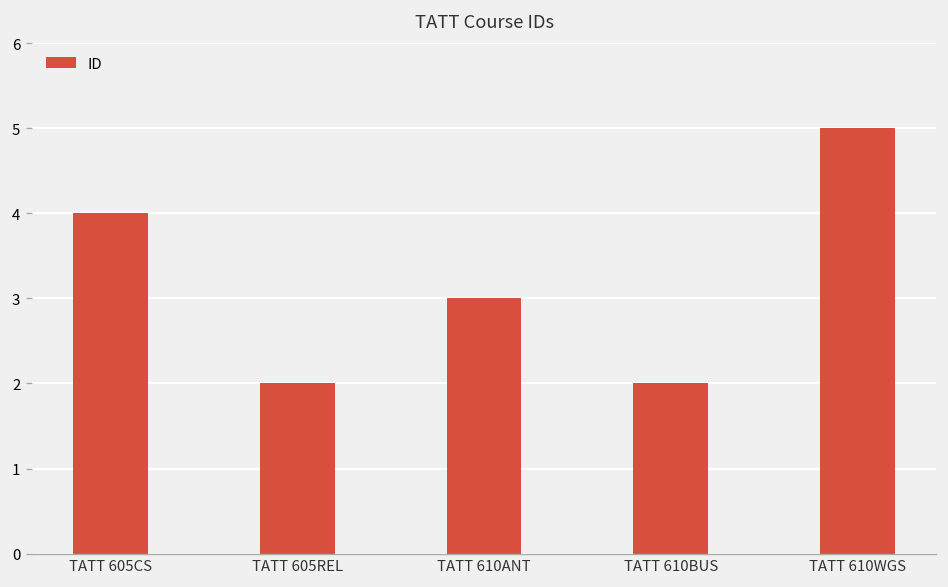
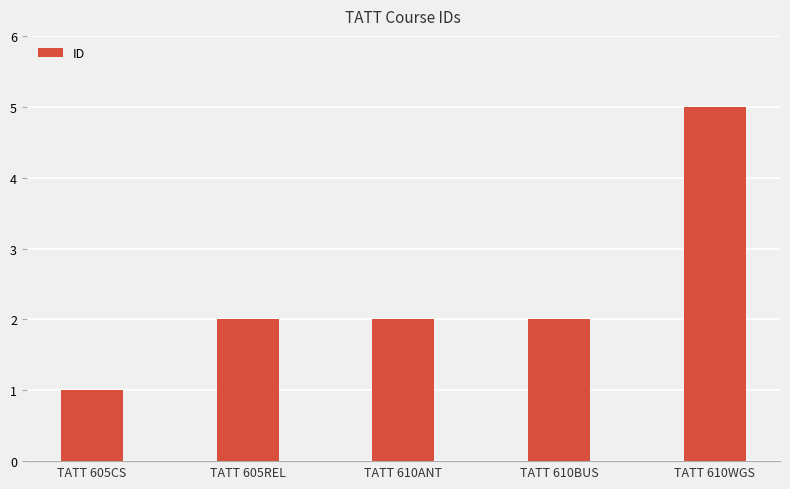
TATT 605CS: 4 -> 1
TATT 610ANT: 3 -> 2
